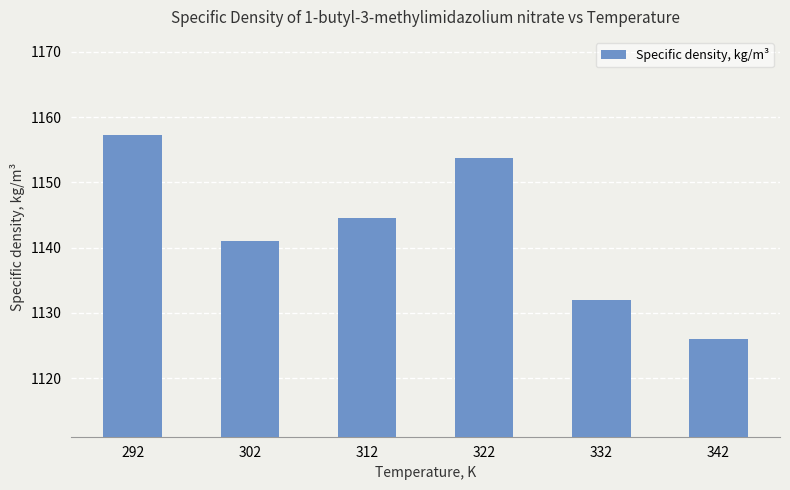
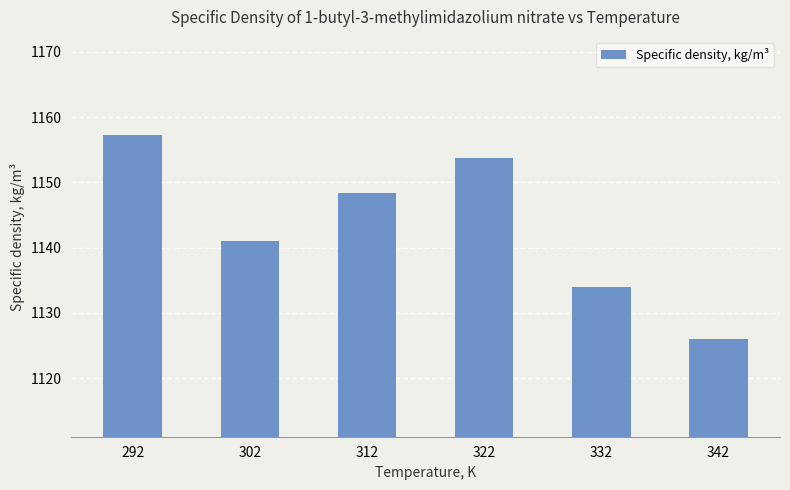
312: 1145 -> 1148
332: 1132 -> 1134
